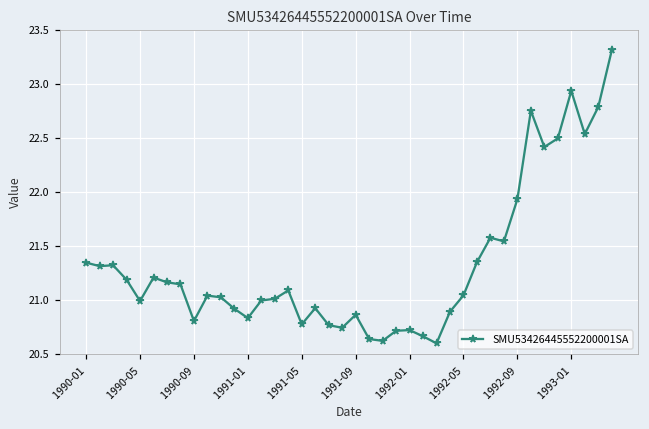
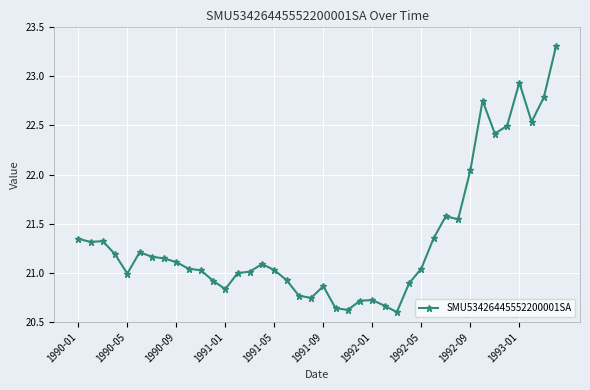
1990-09: 20.8 -> 21.1
1991-05: 20.8 -> 21.0
1992-09: 21.9 -> 22.0
